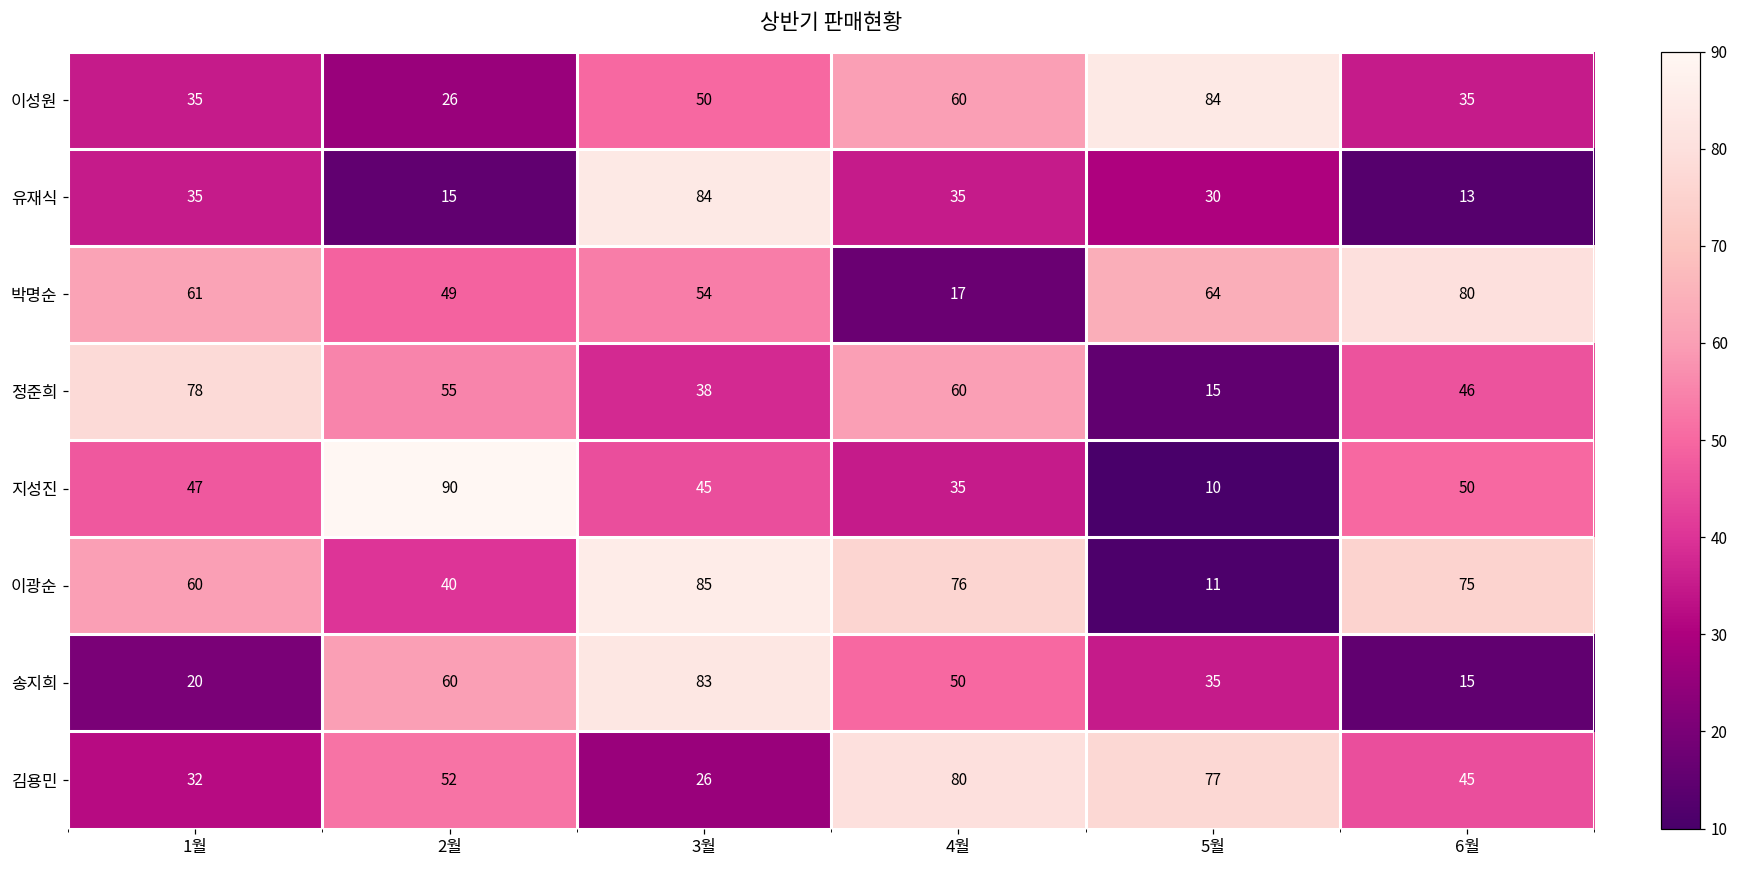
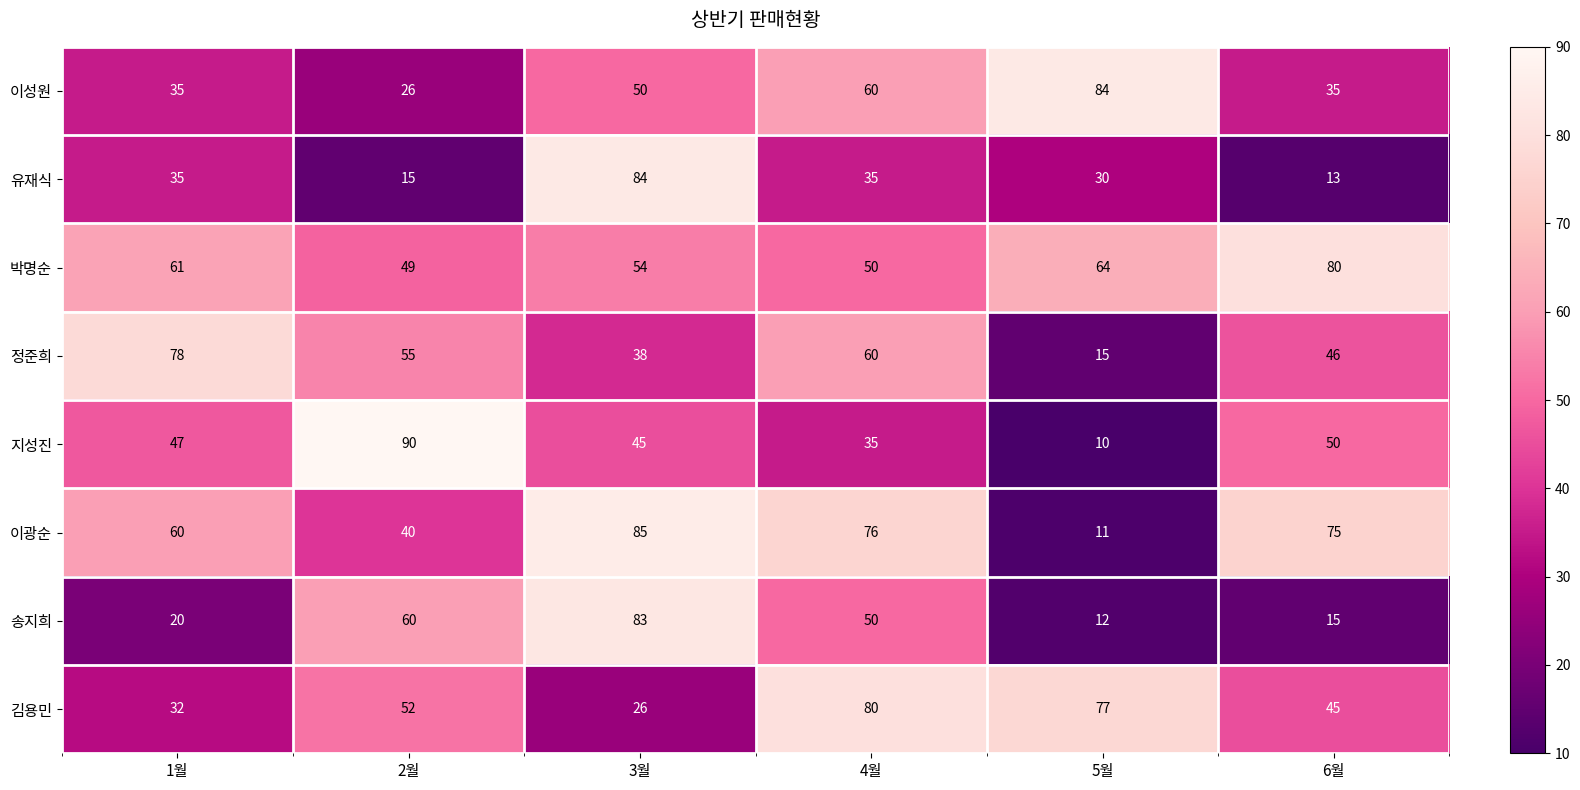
박명순, 4월: 17 -> 50
송지희, 5월: 35 -> 12
